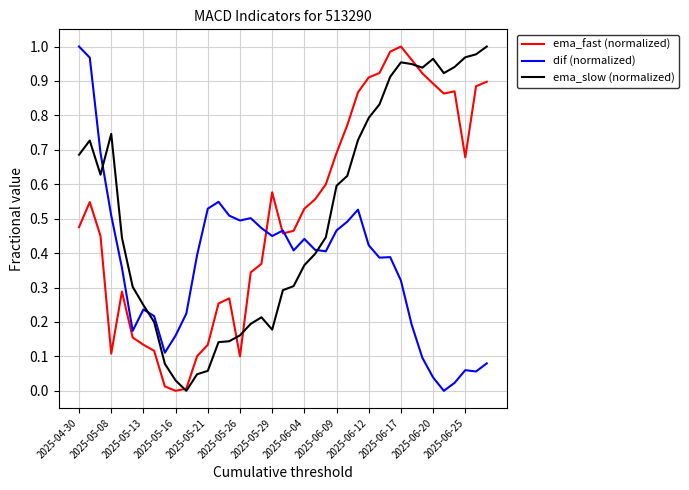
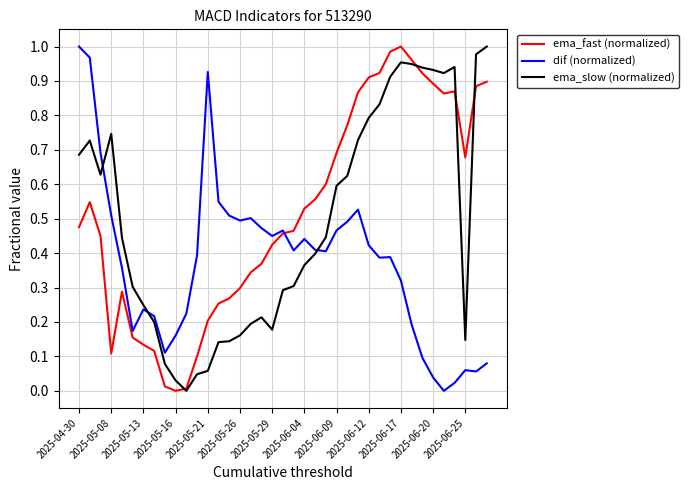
ema_fast (normalized), 2025-05-21: 0.13 -> 0.20
dif (normalized), 2025-05-21: 0.53 -> 0.93
ema_fast (normalized), 2025-05-26: 0.10 -> 0.30
ema_fast (normalized), 2025-05-29: 0.58 -> 0.42
ema_slow (normalized), 2025-06-20: 0.96 -> 0.93
ema_slow (normalized), 2025-06-25: 0.97 -> 0.15
